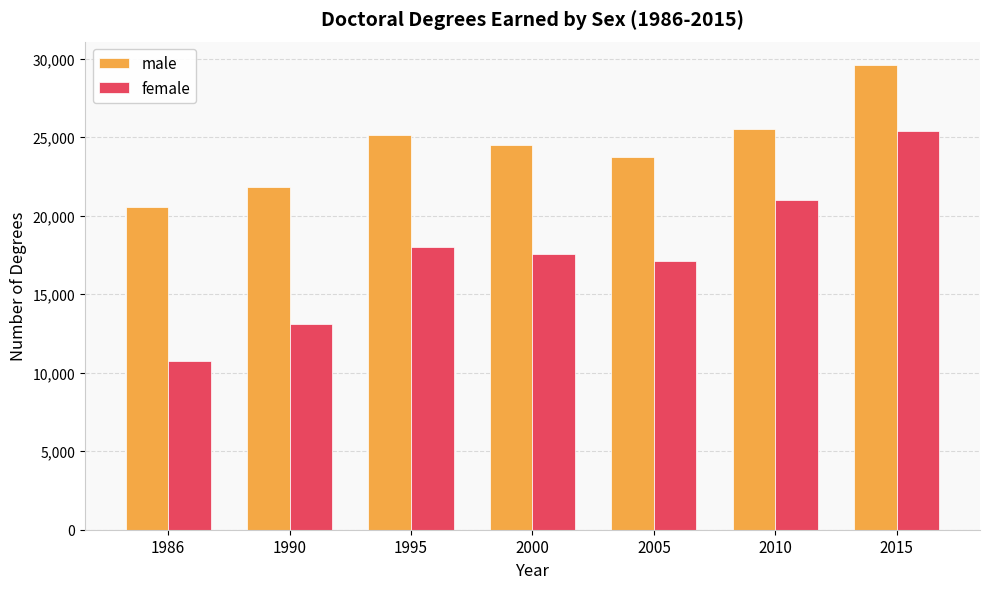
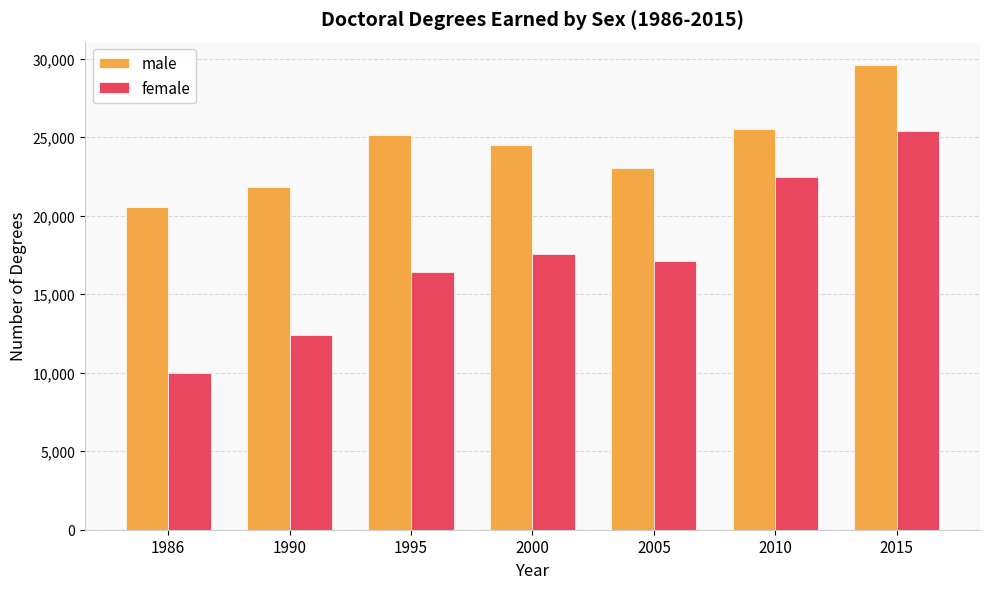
female, 1986: 10,700 -> 10,000
female, 1990: 13,100 -> 12,400
female, 1995: 18,000 -> 16,400
male, 2005: 23,700 -> 23,100
female, 2010: 21,000 -> 22,500
